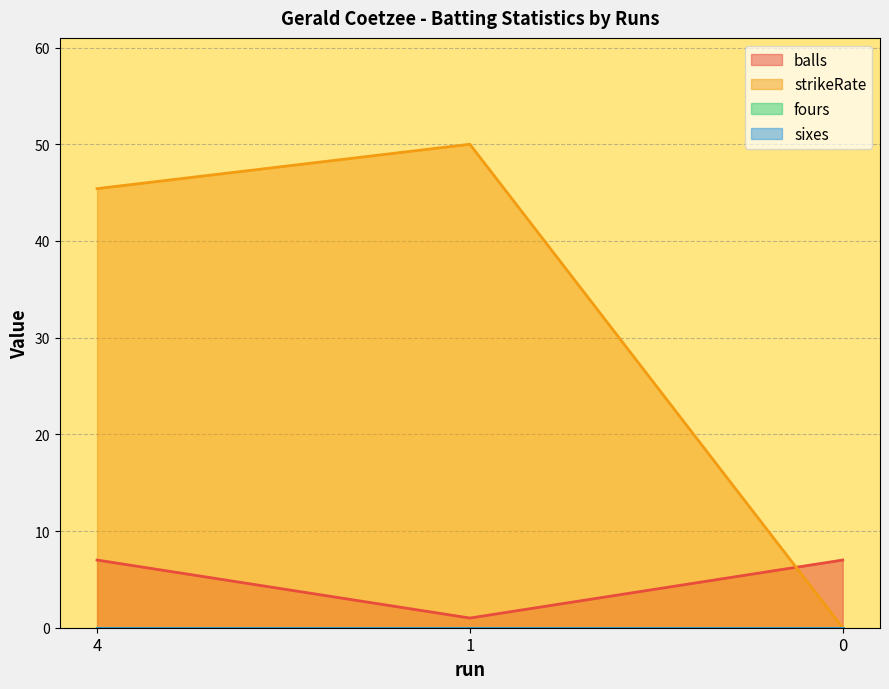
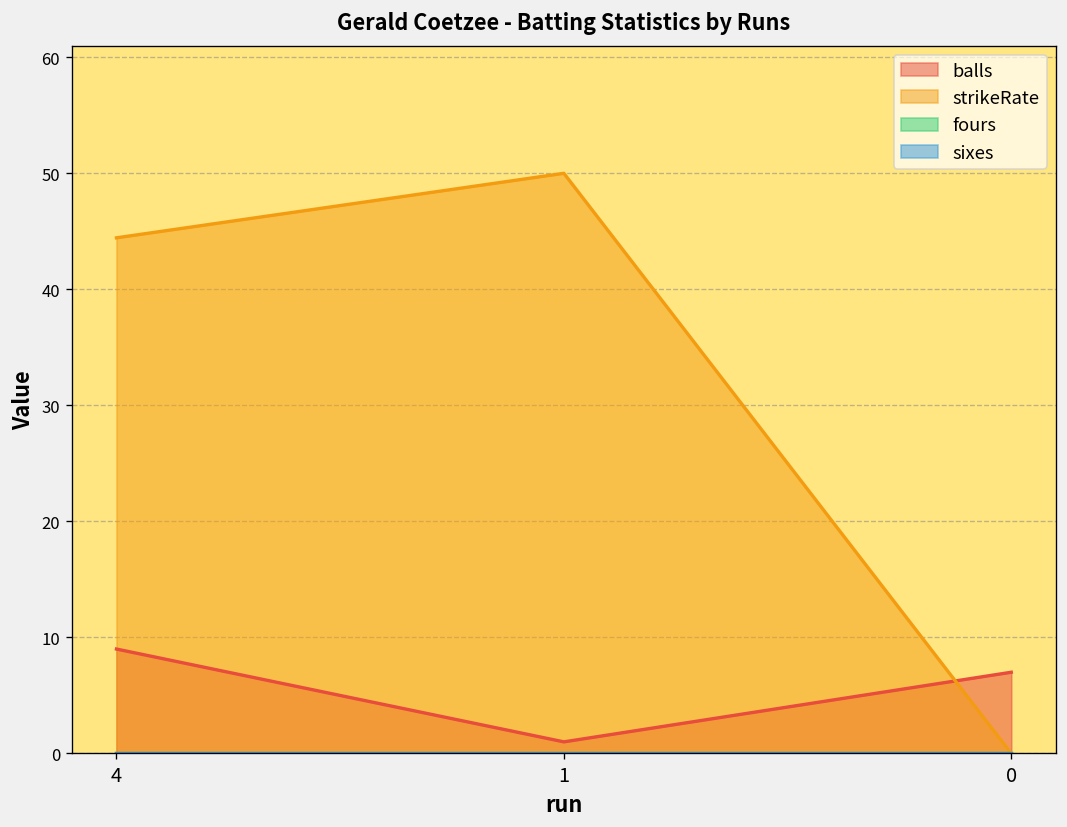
balls, 4: 7 -> 9
strikeRate, 4: 45 -> 44
